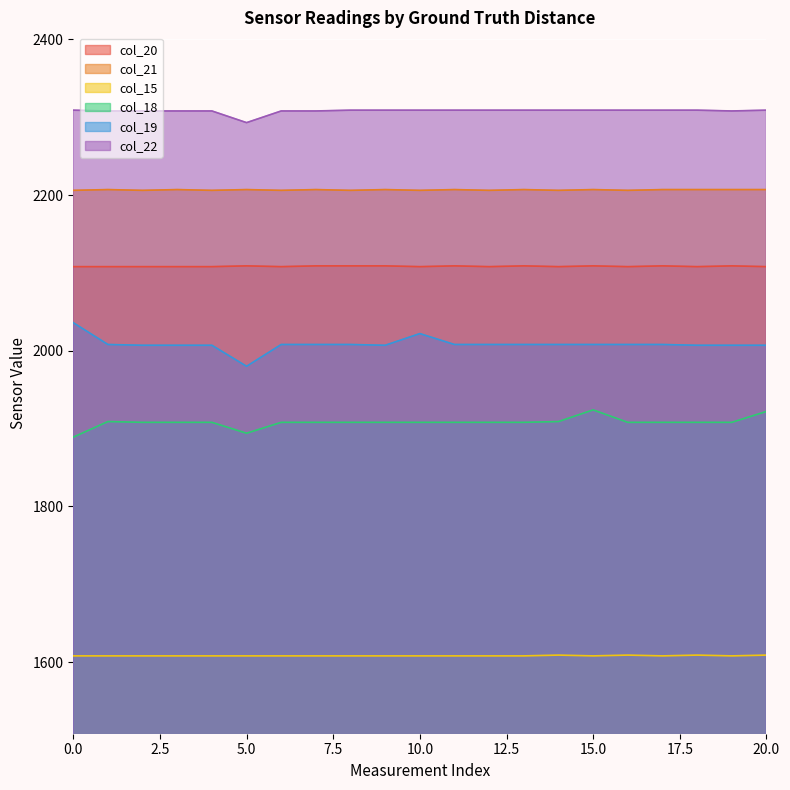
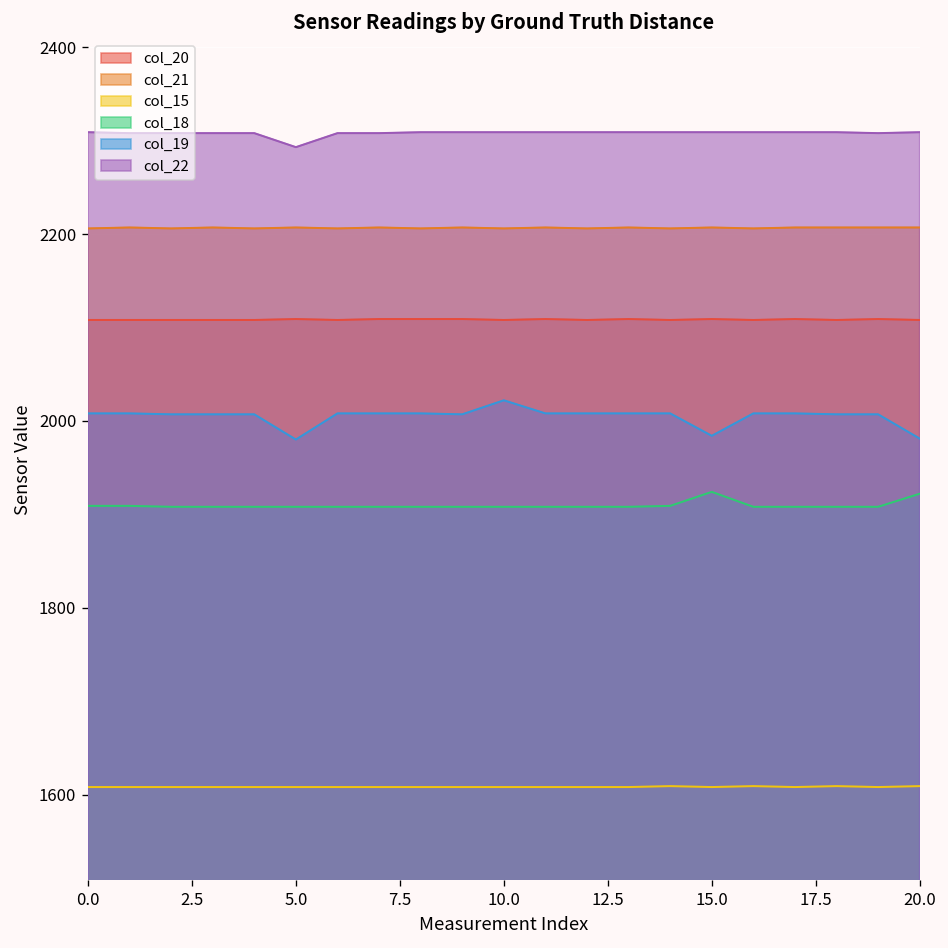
col_18, 0.0: 1890 -> 1910
col_19, 0.0: 2040 -> 2010
col_18, 5.0: 1890 -> 1910
col_19, 15.0: 2010 -> 1980
col_19, 20.0: 2010 -> 1980
